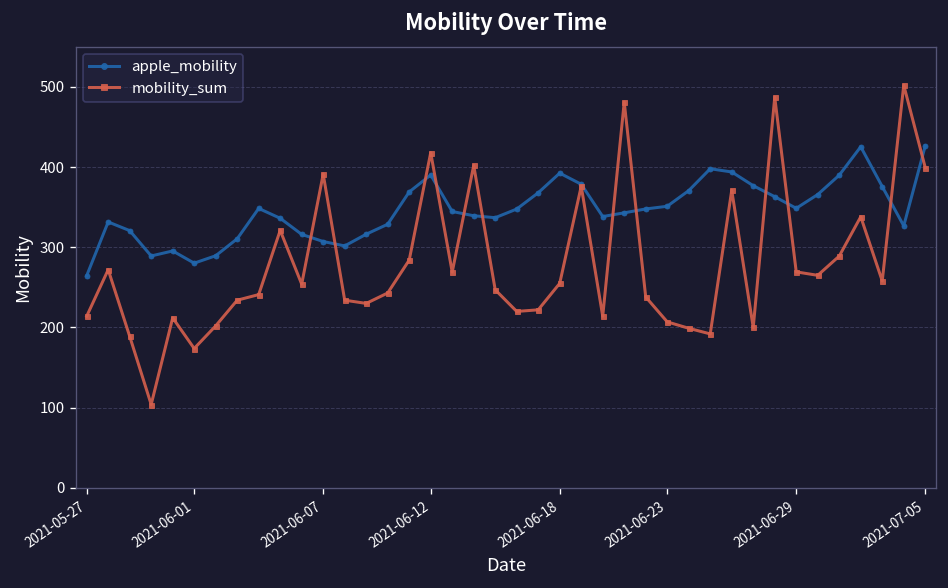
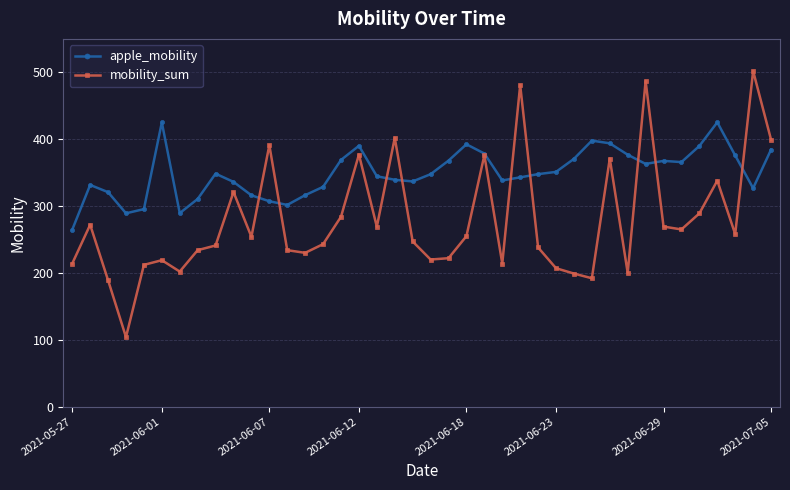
apple_mobility, 2021-06-01: 280 -> 430
mobility_sum, 2021-06-01: 170 -> 220
mobility_sum, 2021-06-12: 420 -> 380
apple_mobility, 2021-06-29: 350 -> 370
apple_mobility, 2021-07-05: 430 -> 380
